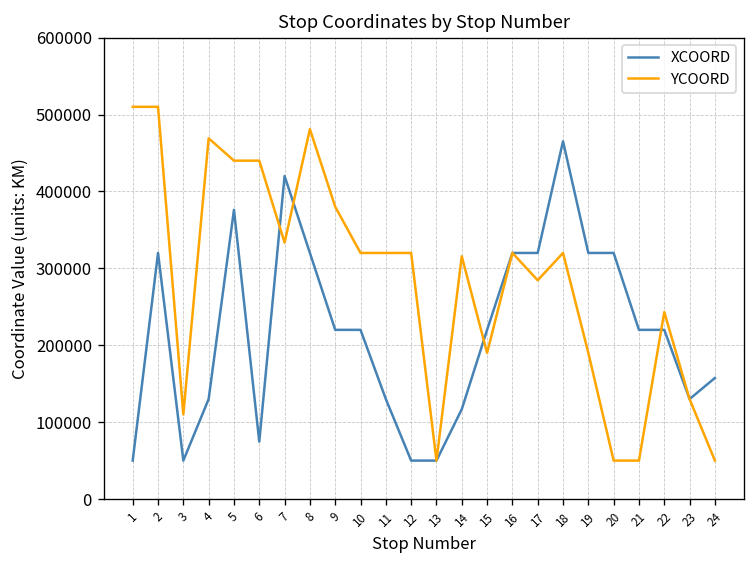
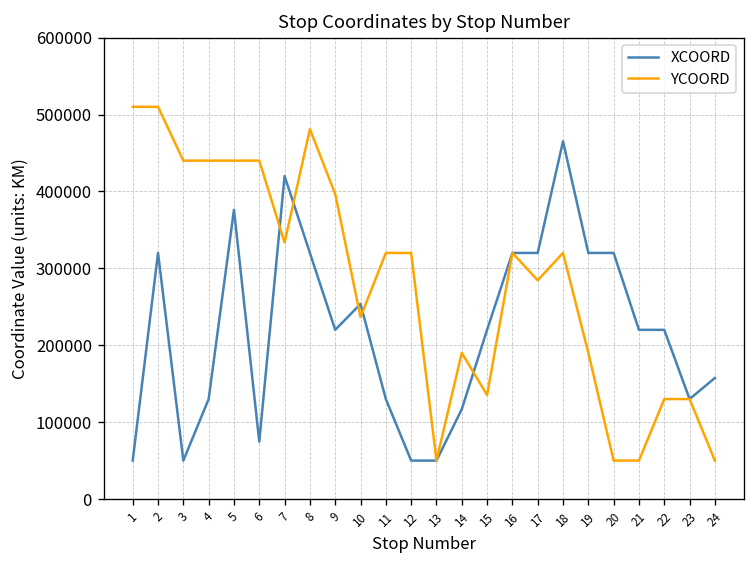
YCOORD, 3: 110000 -> 440000
YCOORD, 4: 470000 -> 440000
YCOORD, 9: 380000 -> 400000
XCOORD, 10: 220000 -> 250000
YCOORD, 10: 320000 -> 240000
YCOORD, 14: 320000 -> 190000
YCOORD, 15: 190000 -> 140000
YCOORD, 22: 240000 -> 130000
